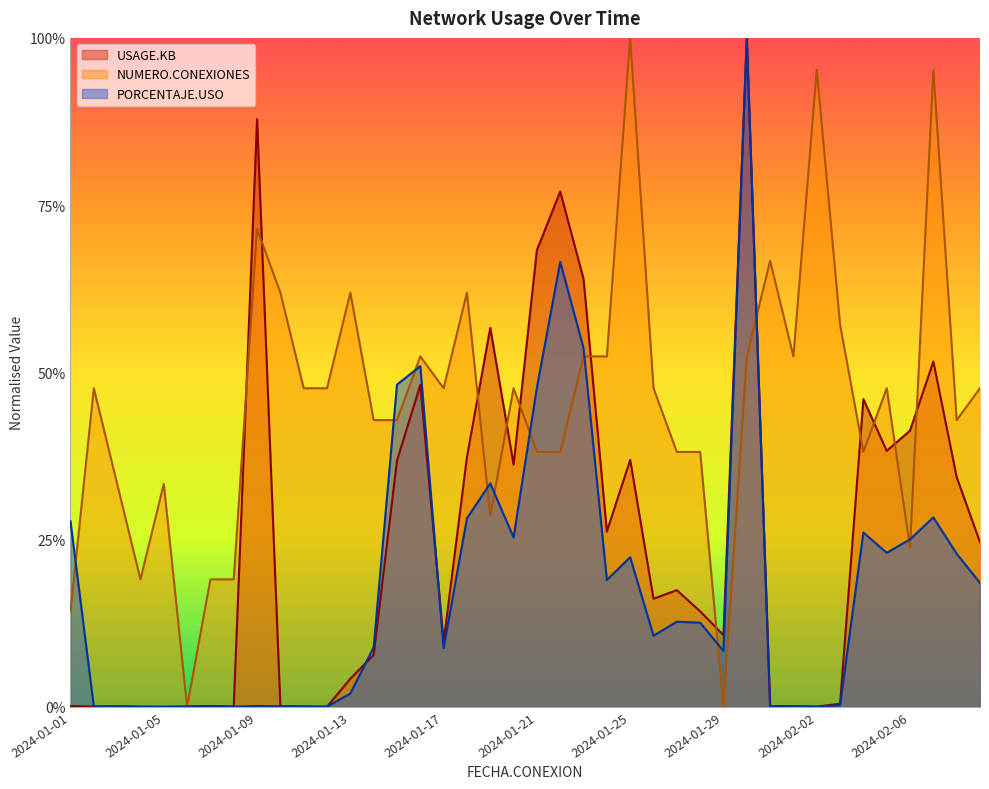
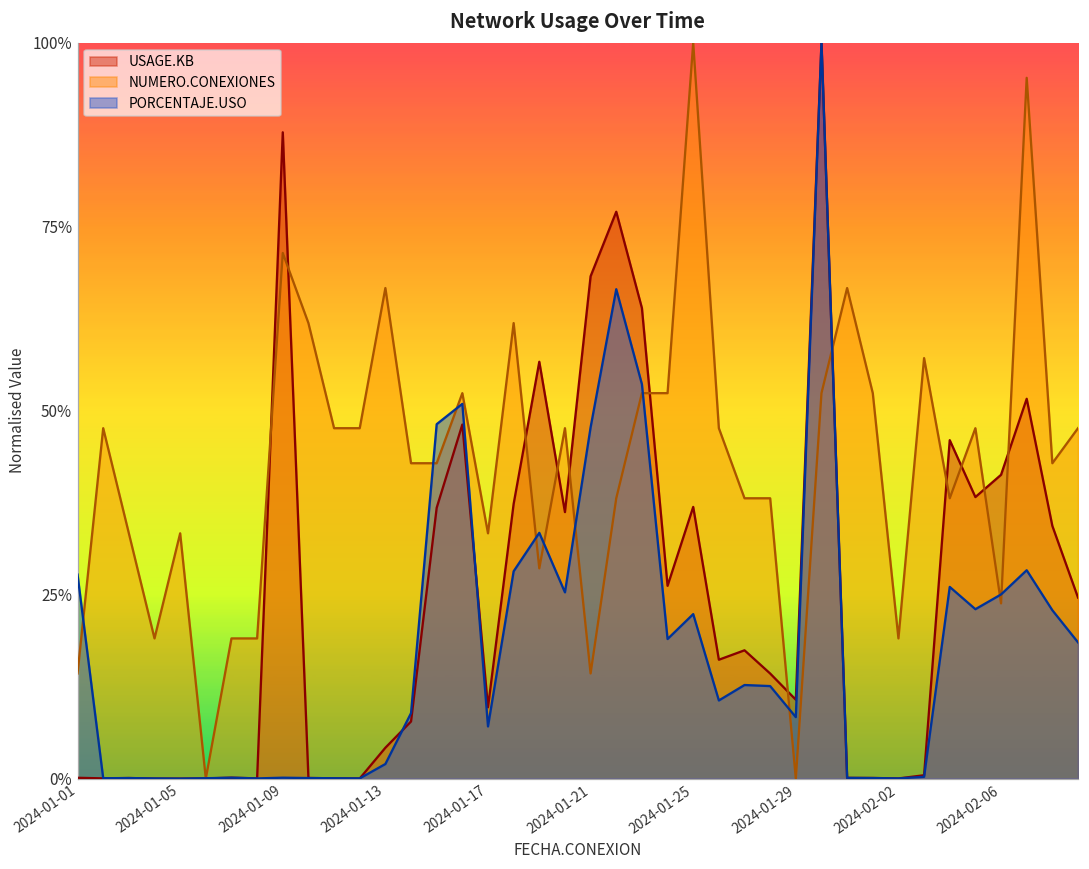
NUMERO.CONEXIONES, 2024-01-13: 62% -> 67%
NUMERO.CONEXIONES, 2024-01-17: 48% -> 33%
PORCENTAJE.USO, 2024-01-17: 9% -> 7%
NUMERO.CONEXIONES, 2024-01-21: 38% -> 14%
NUMERO.CONEXIONES, 2024-02-02: 95% -> 19%
